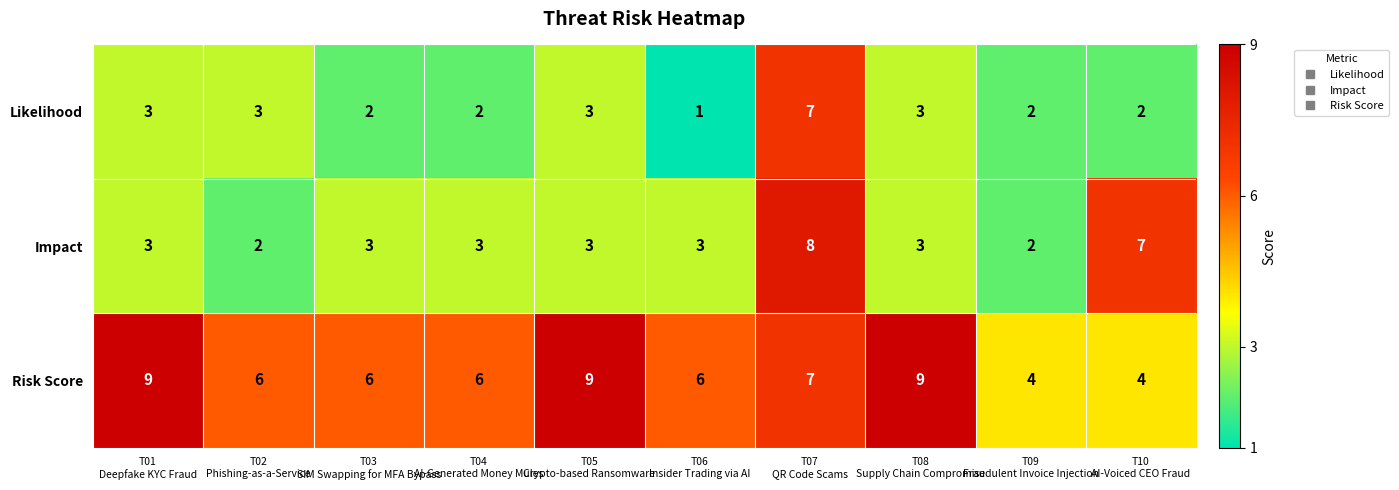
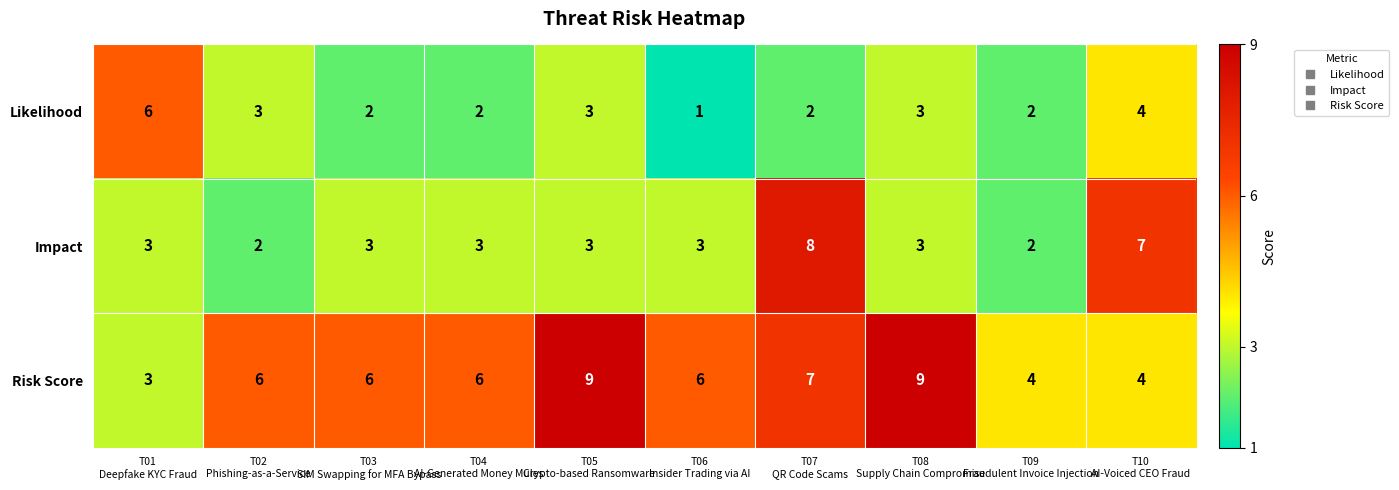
Likelihood, T01 Deepfake KYC Fraud: 3 -> 6
Likelihood, T07 QR Code Scams: 7 -> 2
Likelihood, T10 AI-Voiced CEO Fraud: 2 -> 4
Risk Score, T01 Deepfake KYC Fraud: 9 -> 3
